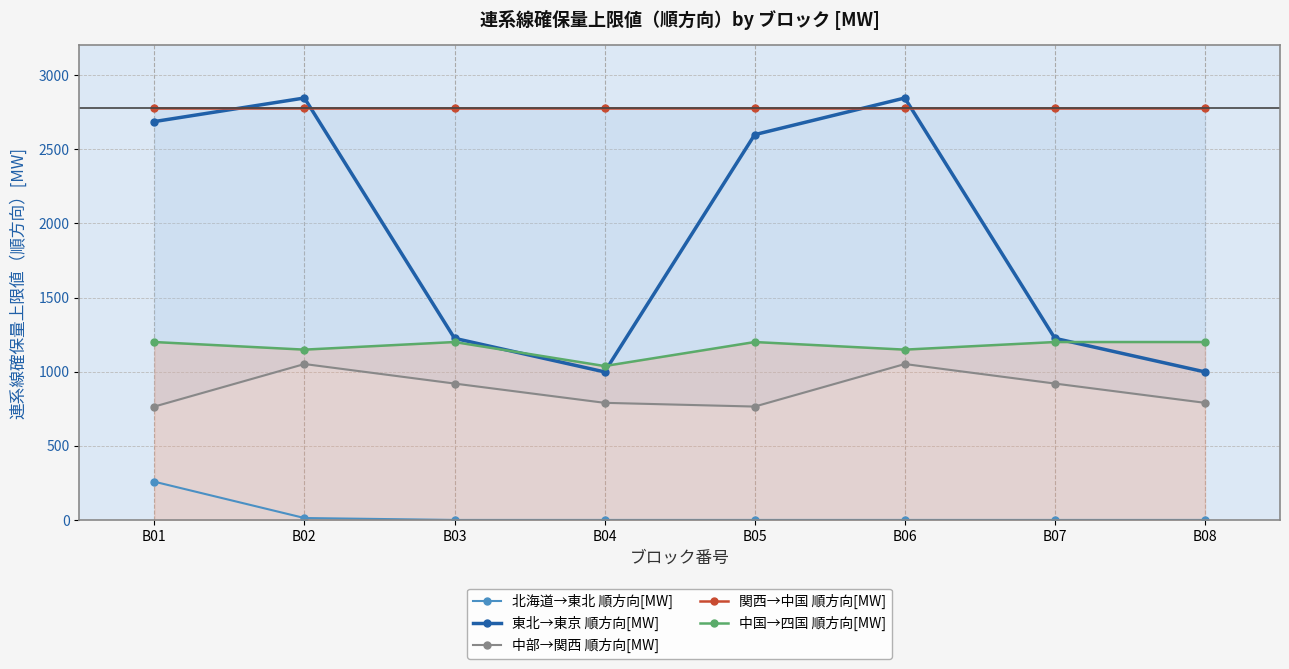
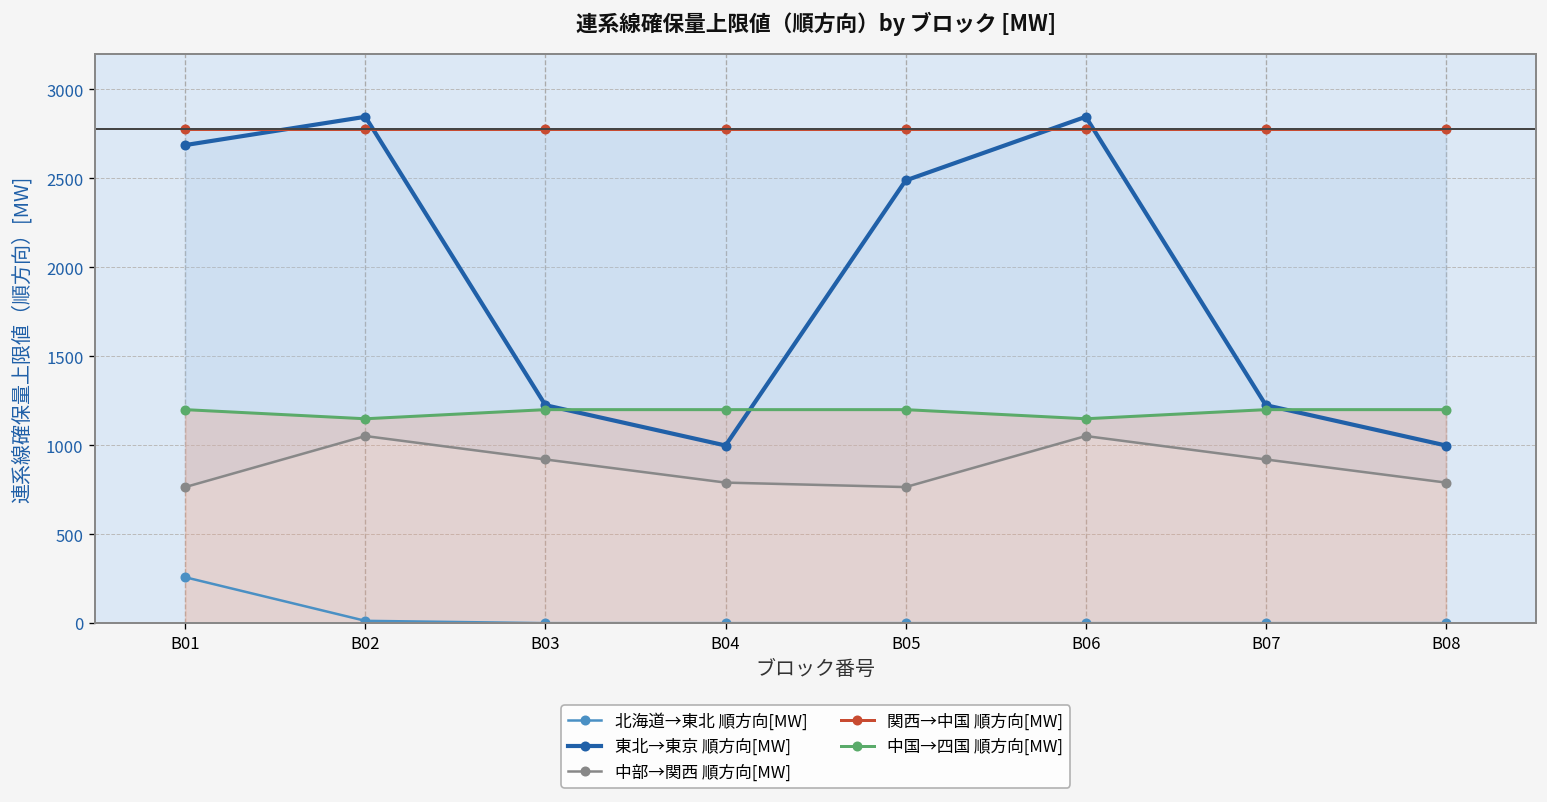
中国→四国 順方向[MW], B04: 1040 -> 1200
東北→東京 順方向[MW], B05: 2600 -> 2490
